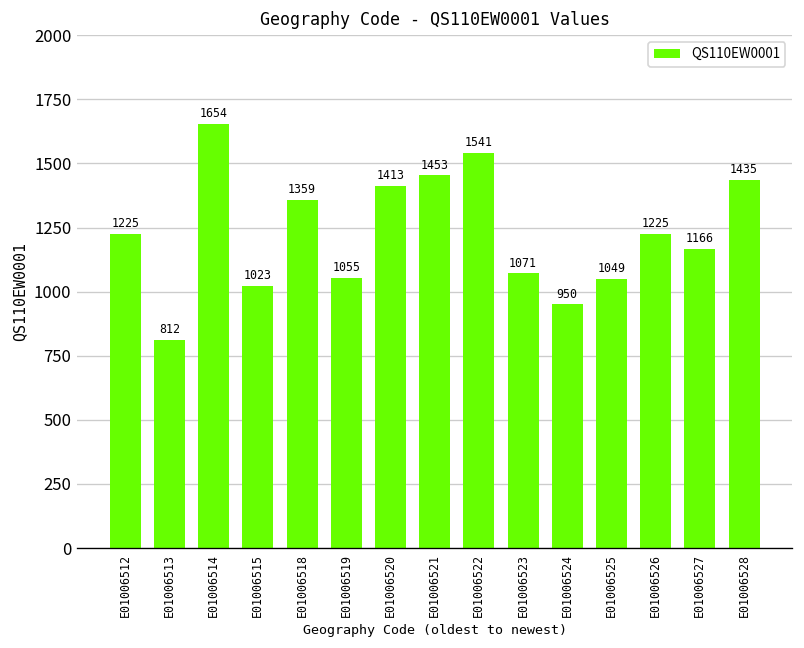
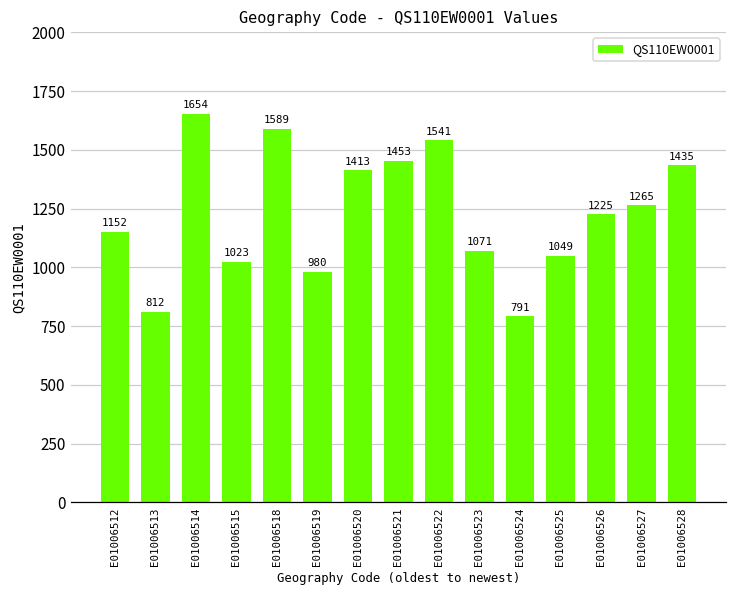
E01006512: 1225 -> 1152
E01006518: 1359 -> 1589
E01006519: 1055 -> 980
E01006524: 950 -> 791
E01006527: 1166 -> 1265
